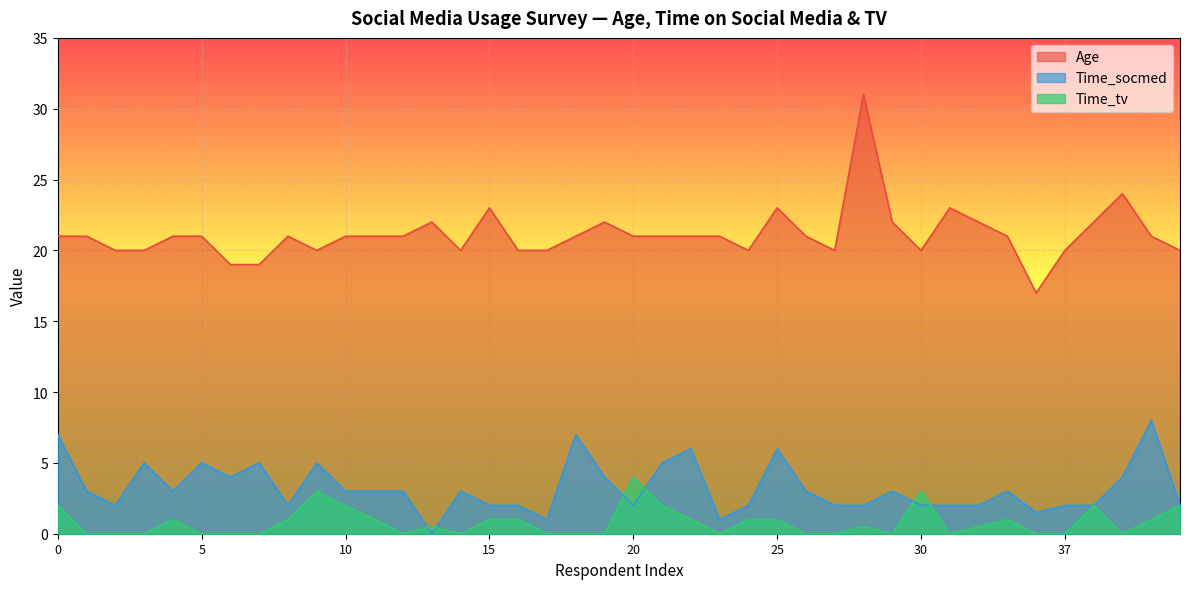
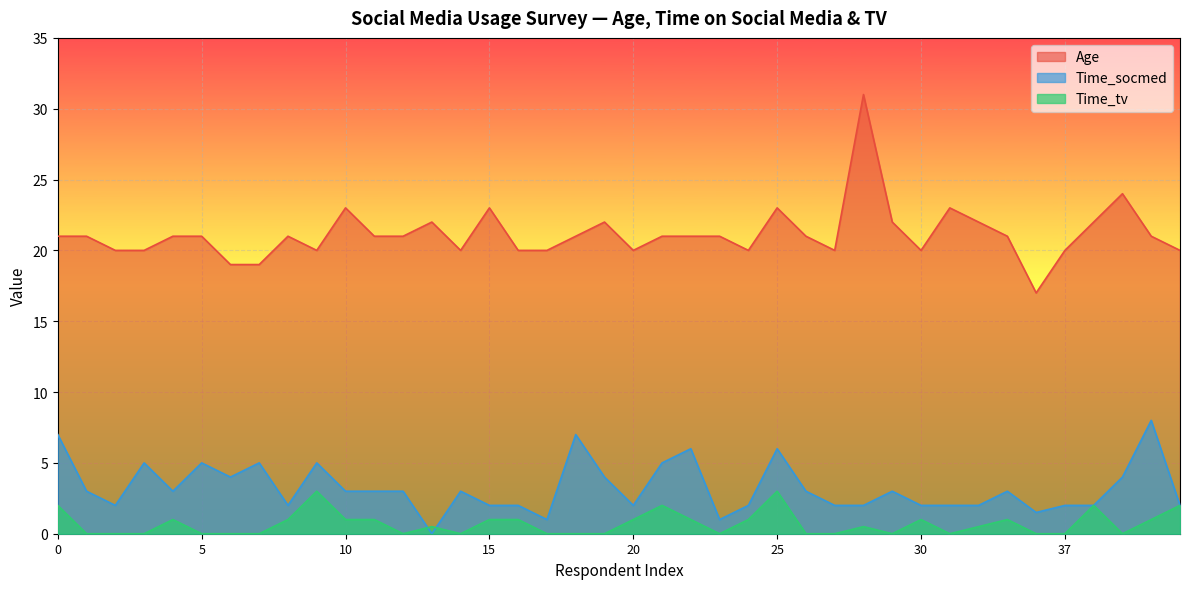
Age, 10: 21 -> 23
Time_tv, 10: 2 -> 1
Age, 20: 21 -> 20
Time_tv, 20: 4 -> 1
Time_tv, 25: 1 -> 3
Time_tv, 30: 3 -> 1
